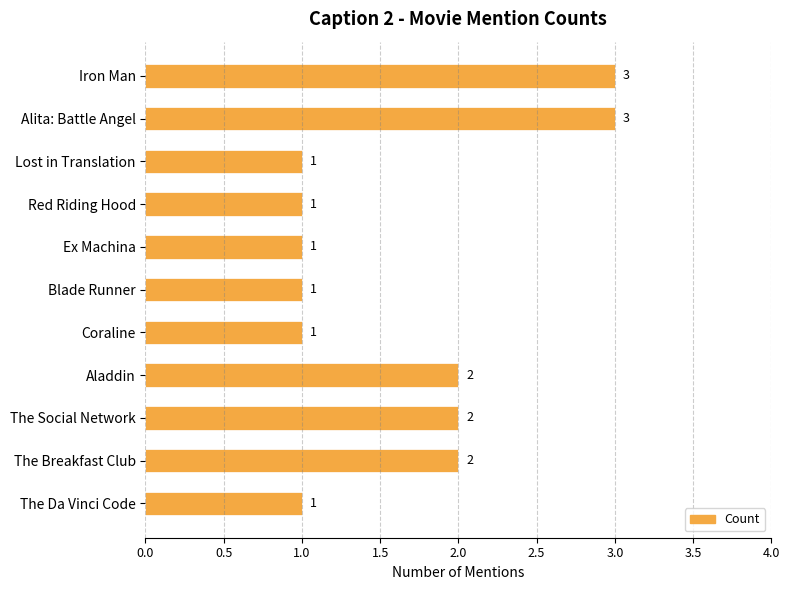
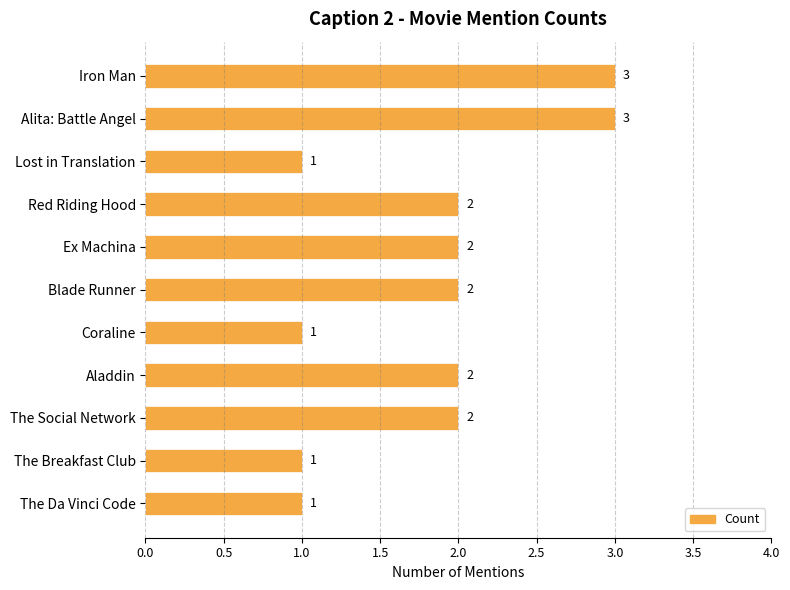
Red Riding Hood: 1 -> 2
Ex Machina: 1 -> 2
Blade Runner: 1 -> 2
The Breakfast Club: 2 -> 1
